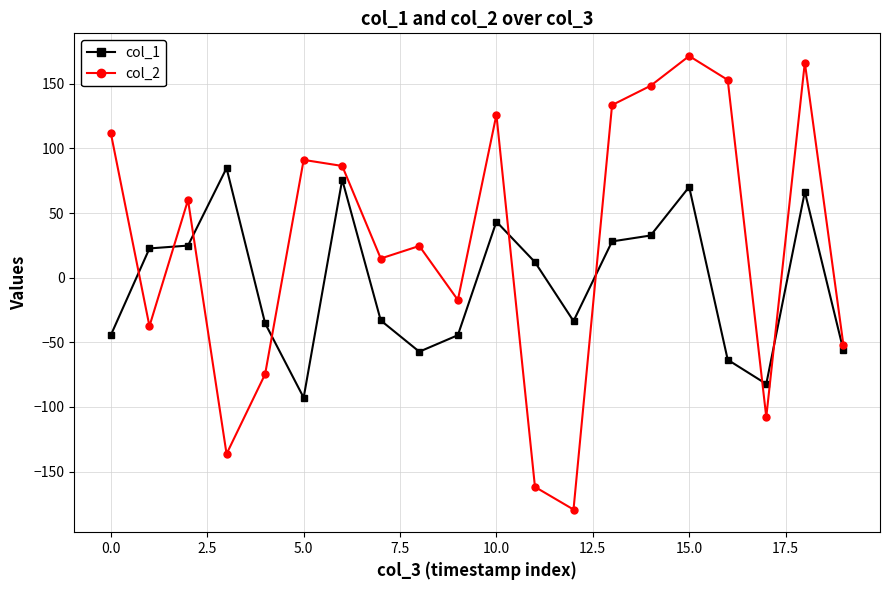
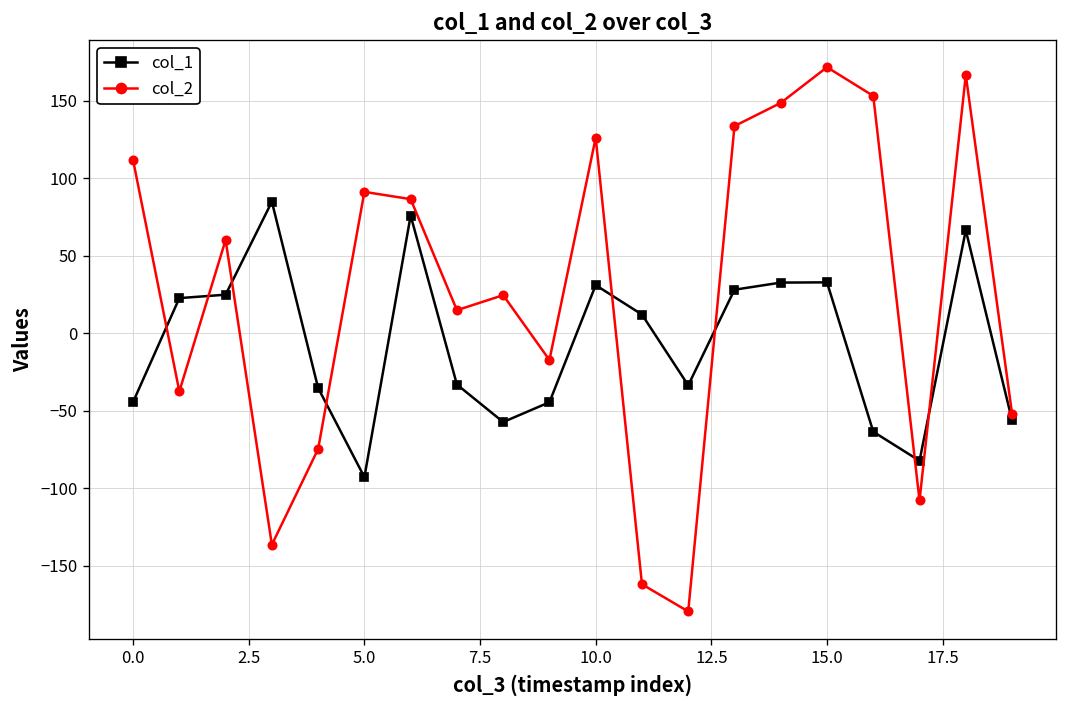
col_1, 10.0: 43 -> 31
col_1, 15.0: 70 -> 33
